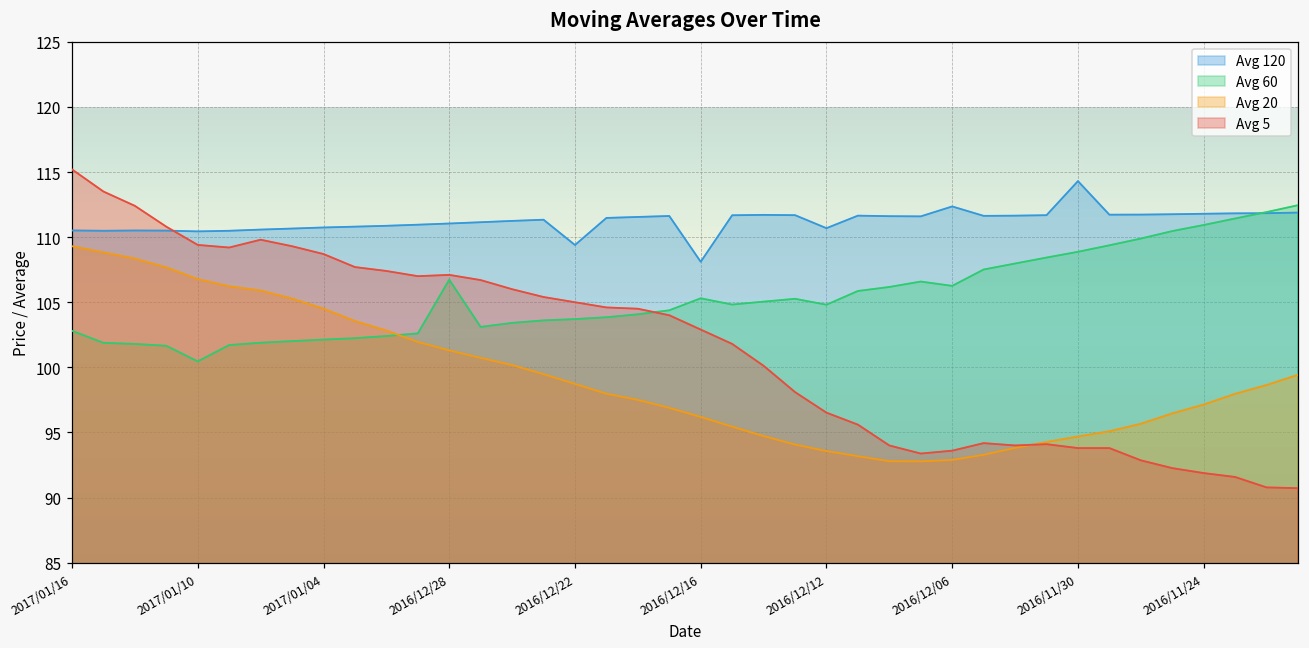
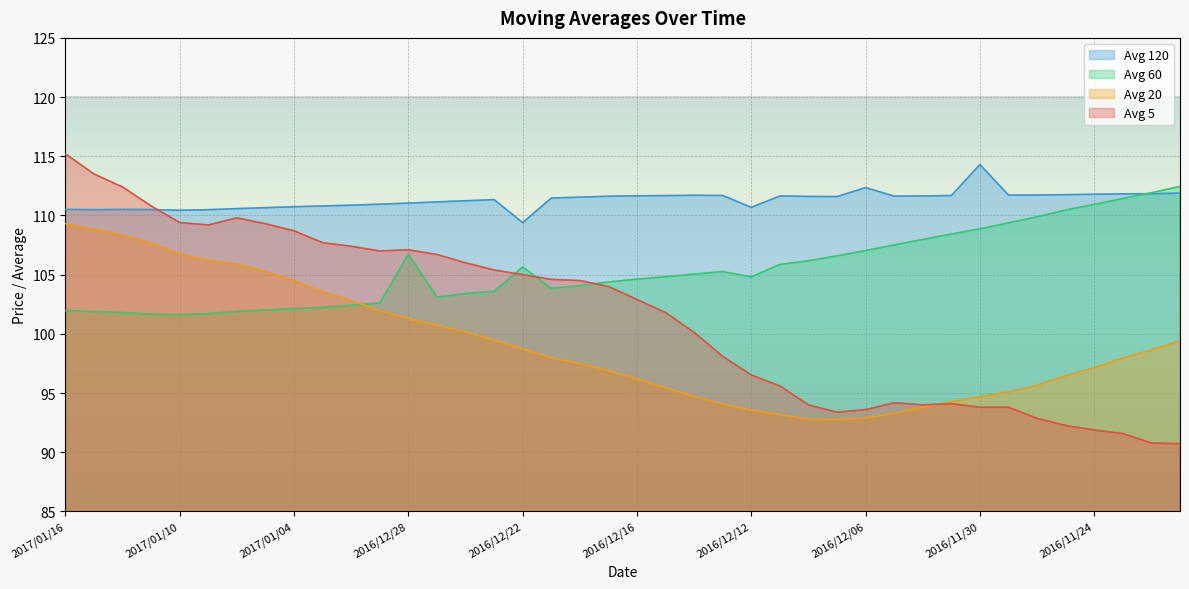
Avg 60, 2017/01/16: 102.8 -> 102.0
Avg 60, 2017/01/10: 100.5 -> 101.6
Avg 60, 2016/12/22: 103.7 -> 105.6
Avg 120, 2016/12/16: 108.1 -> 111.7
Avg 60, 2016/12/16: 105.3 -> 104.6
Avg 60, 2016/12/06: 106.3 -> 107.0
